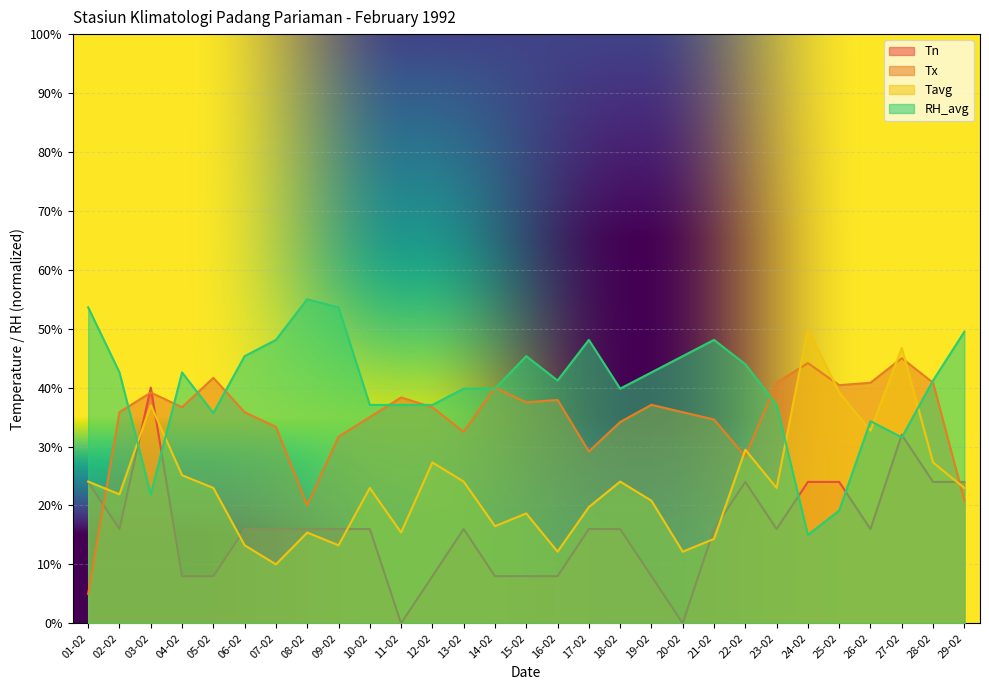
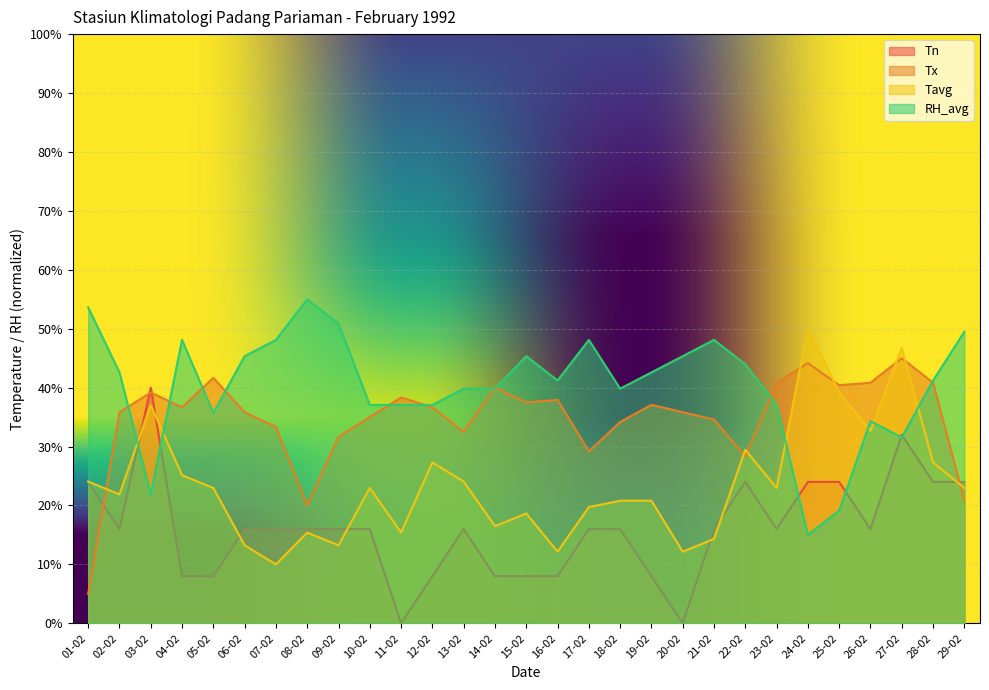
RH_avg, 04-02: 43% -> 48%
RH_avg, 09-02: 54% -> 51%
Tavg, 18-02: 24% -> 21%
